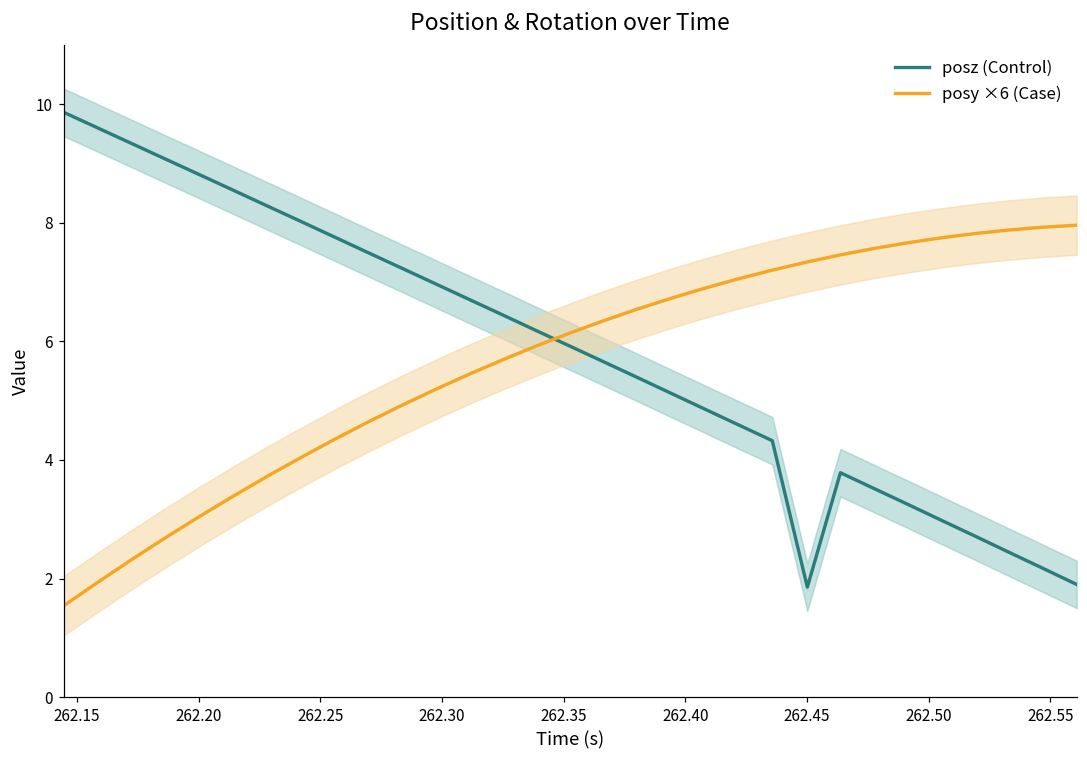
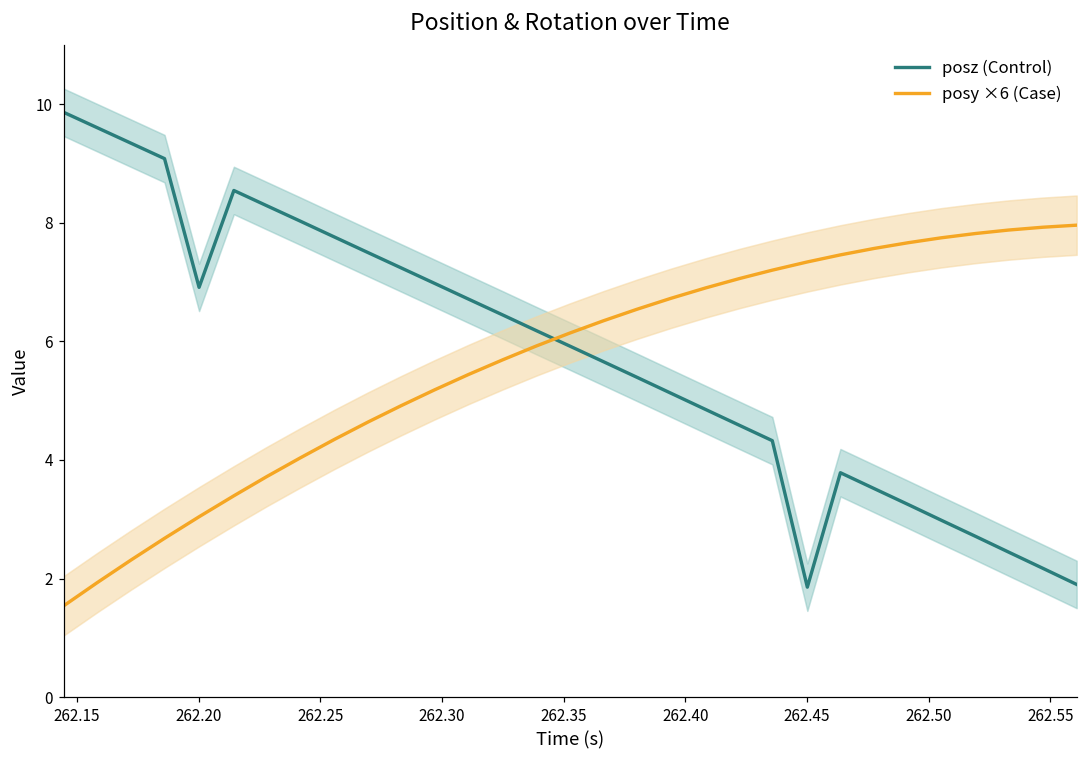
posz (Control), 262.20: 8.8 -> 6.9
